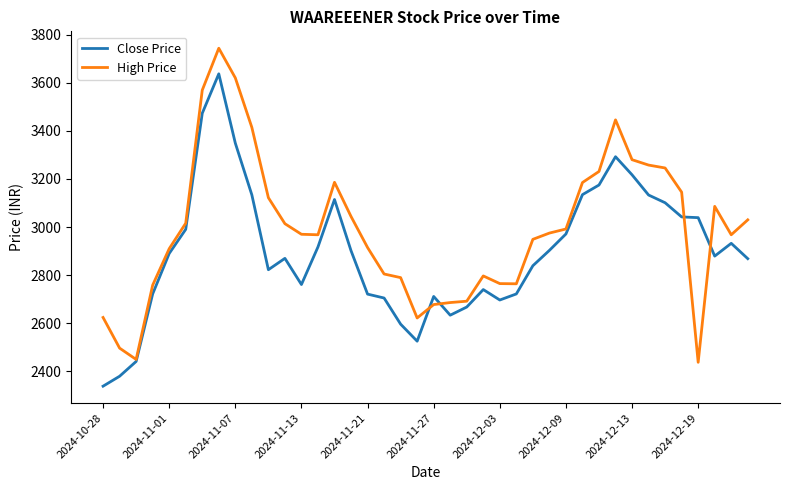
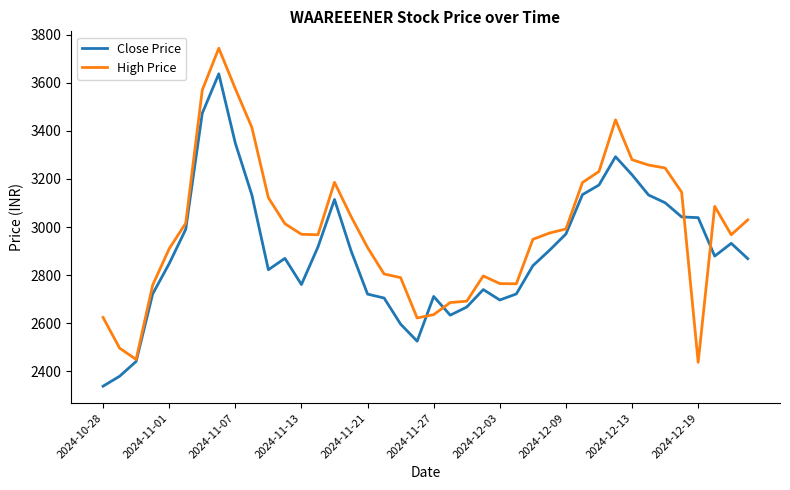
Close Price, 2024-11-01: 2890 -> 2850
High Price, 2024-11-07: 3620 -> 3570
High Price, 2024-11-27: 2680 -> 2640
